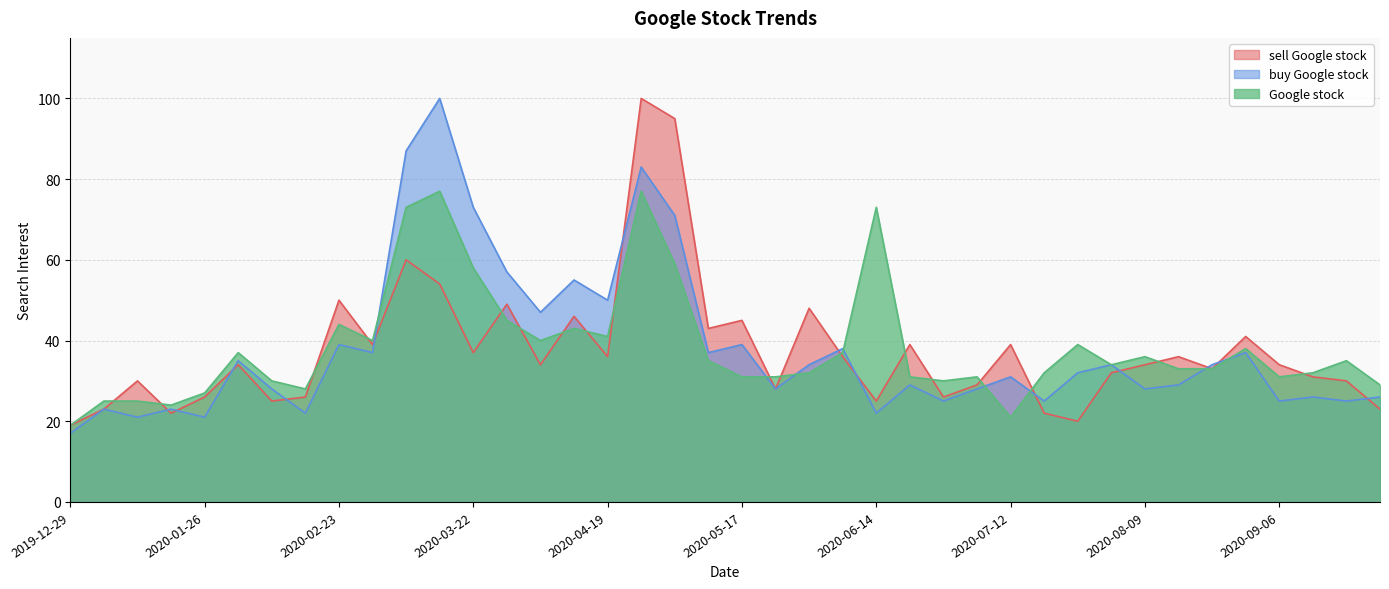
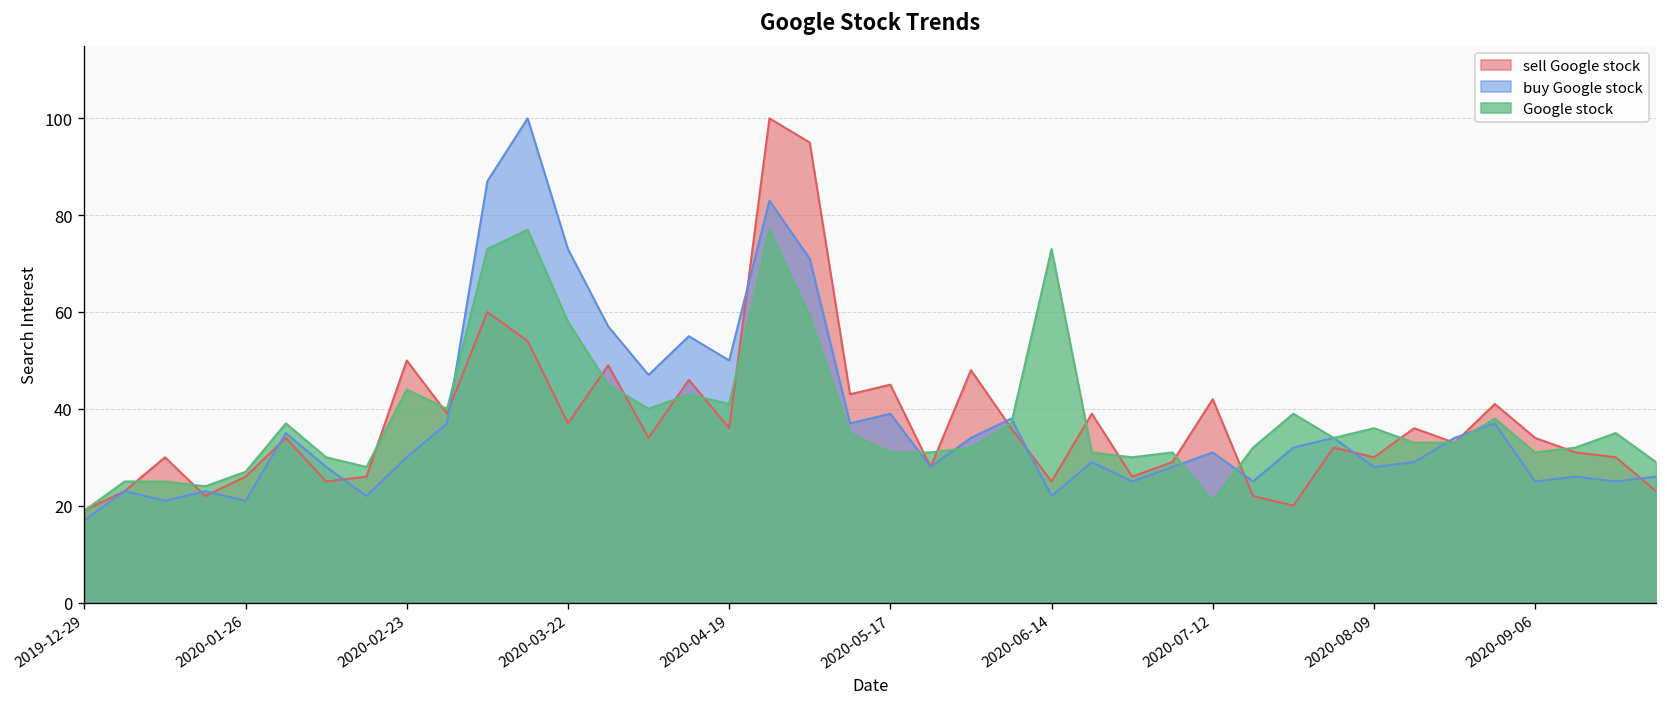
buy Google stock, 2020-02-23: 39 -> 30
sell Google stock, 2020-07-12: 39 -> 42
sell Google stock, 2020-08-09: 34 -> 30
